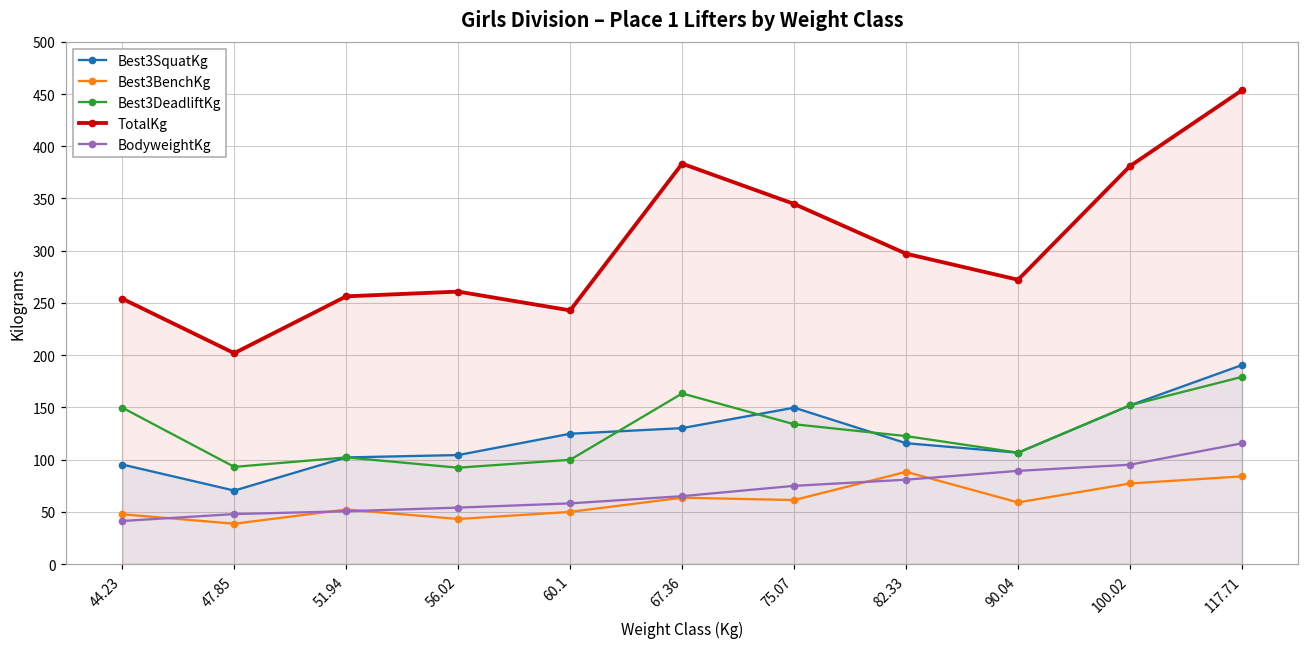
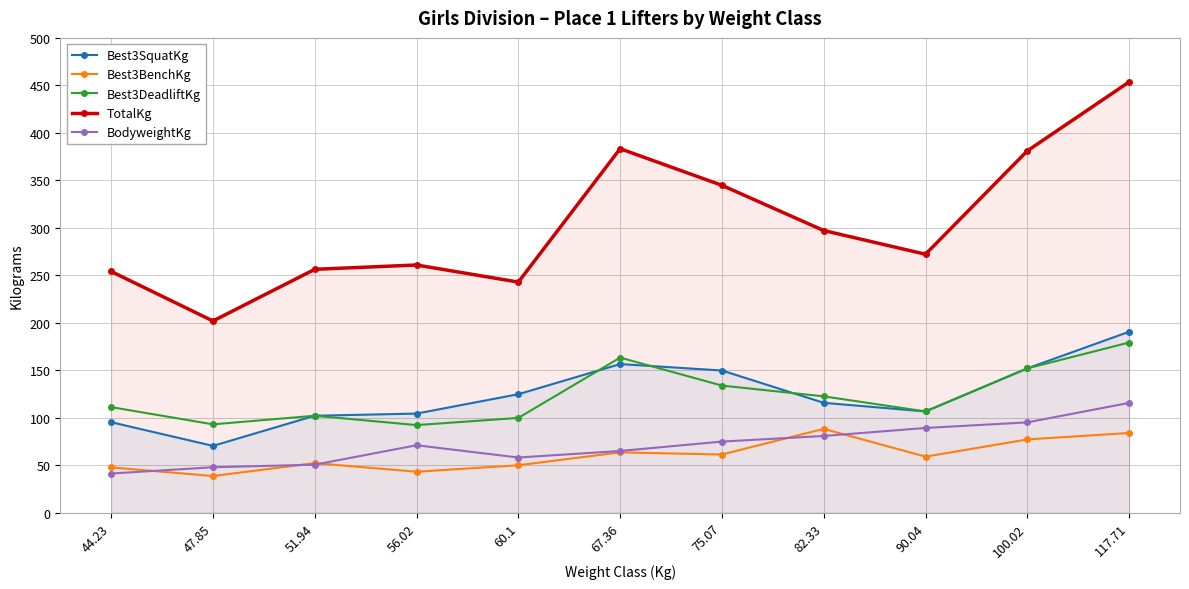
Best3DeadliftKg, 44.23: 150 -> 110
BodyweightKg, 56.02: 50 -> 70
Best3SquatKg, 67.36: 130 -> 160
